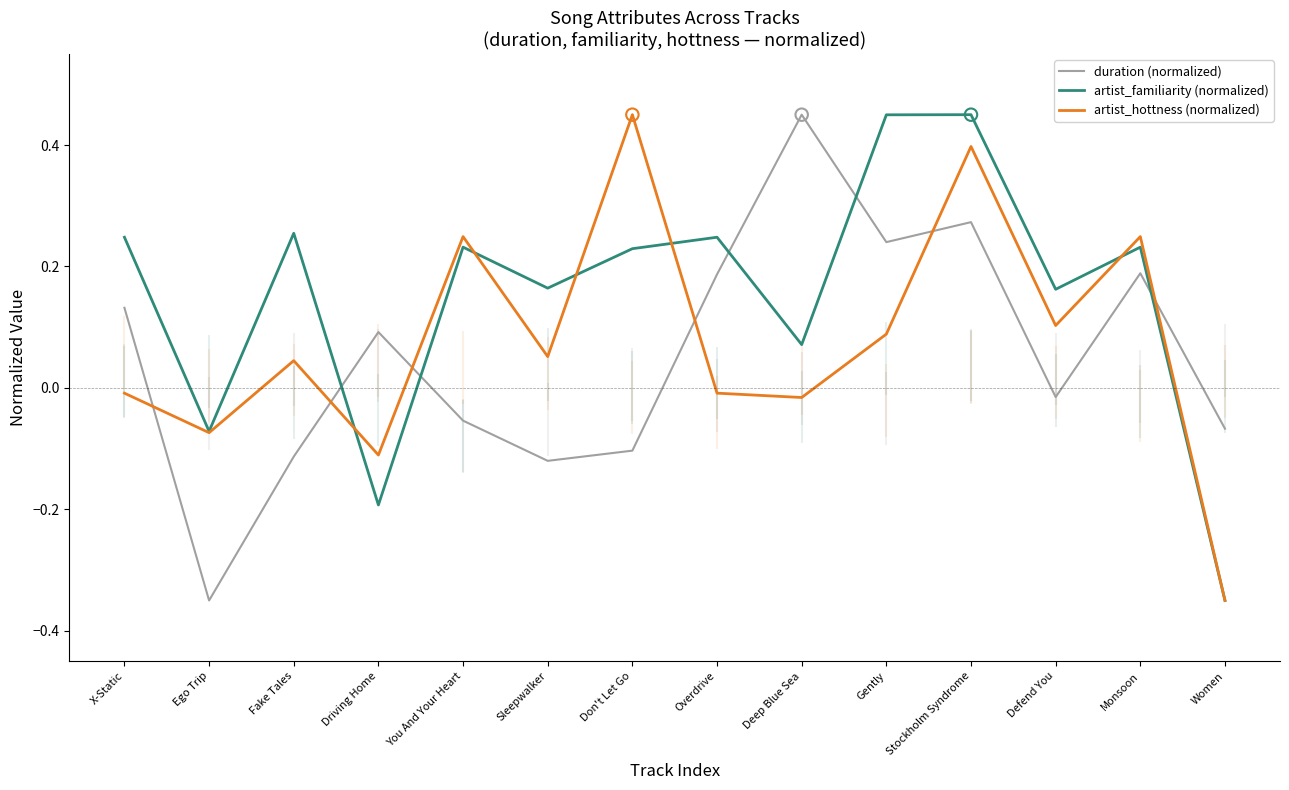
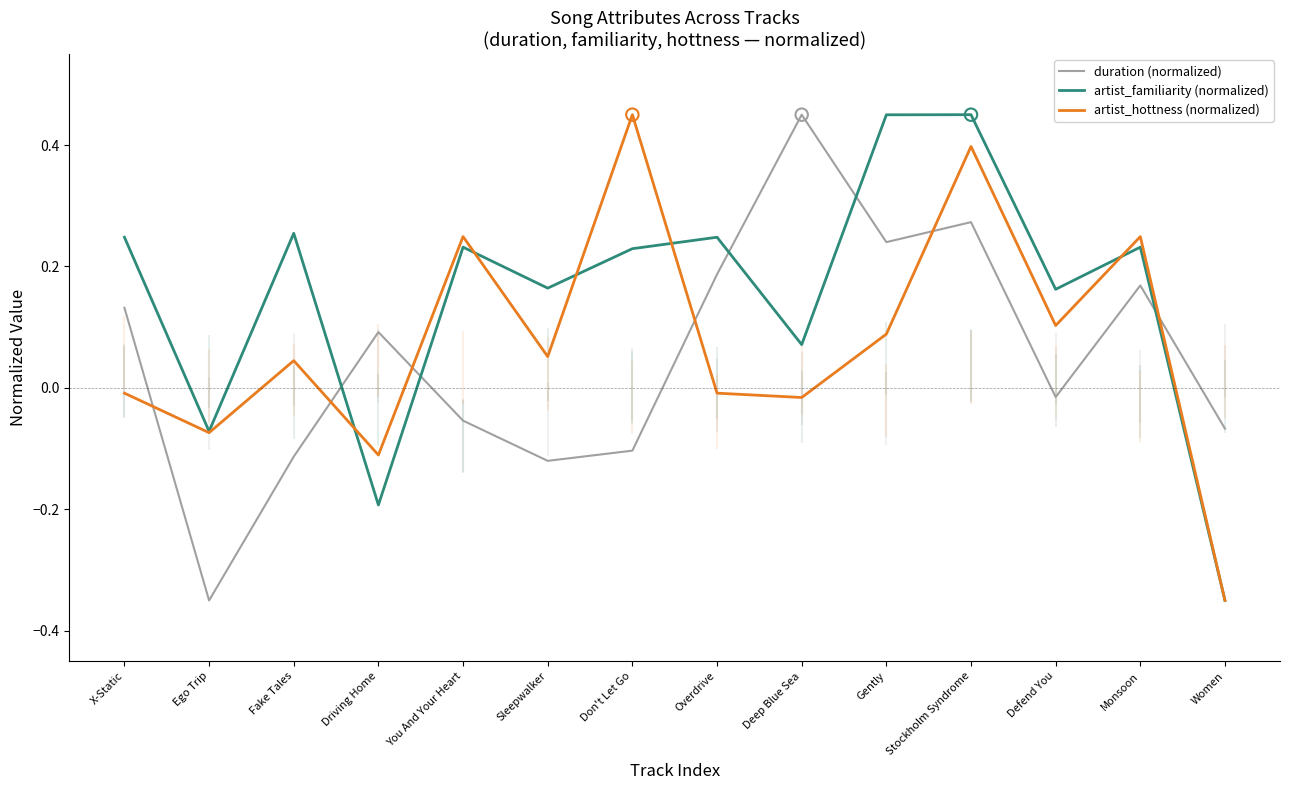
duration (normalized), Monsoon: 0.19 -> 0.17
